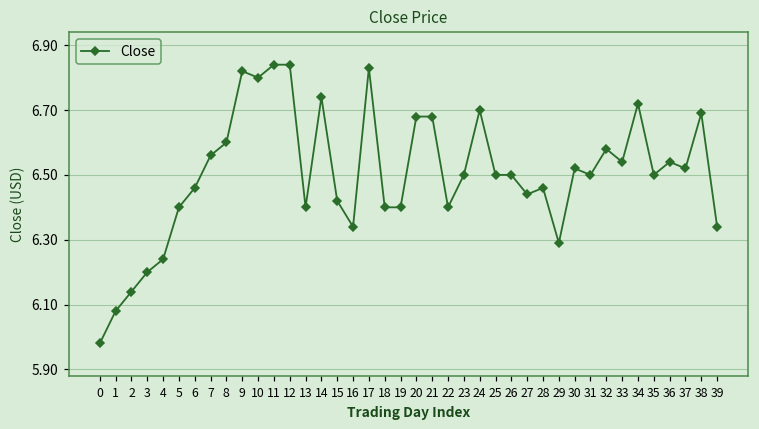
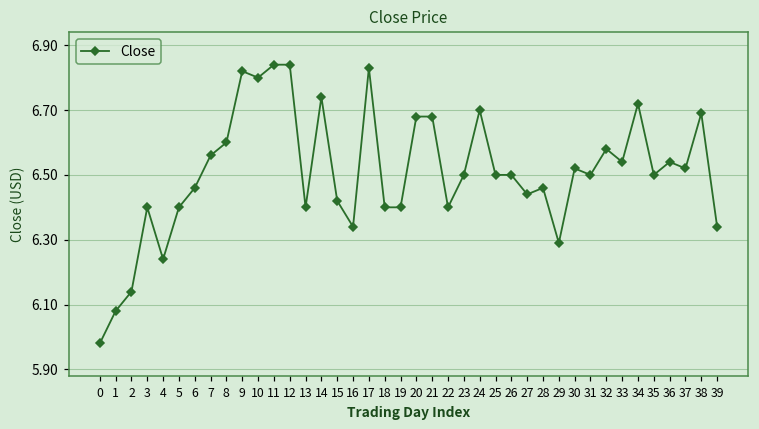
3: 6.2 -> 6.4
